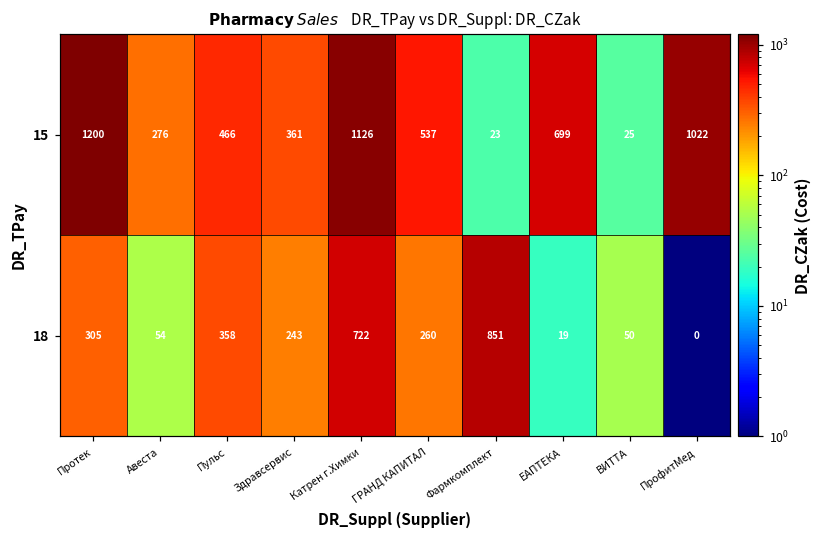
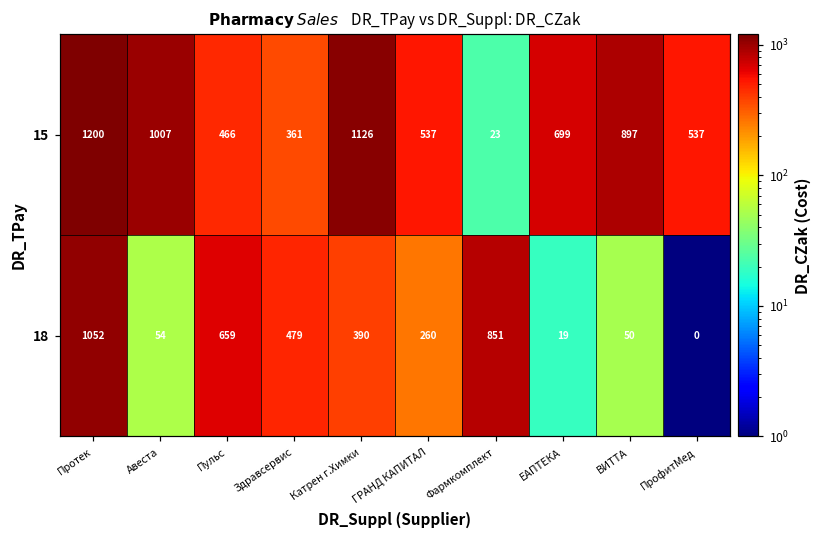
15, Авеста: 276 -> 1007
15, ВИТТА: 25 -> 897
15, ПрофитМед: 1022 -> 537
18, Протек: 305 -> 1052
18, Пульс: 358 -> 659
18, Здравсервис: 243 -> 479
18, Катрен г.Химки: 722 -> 390
